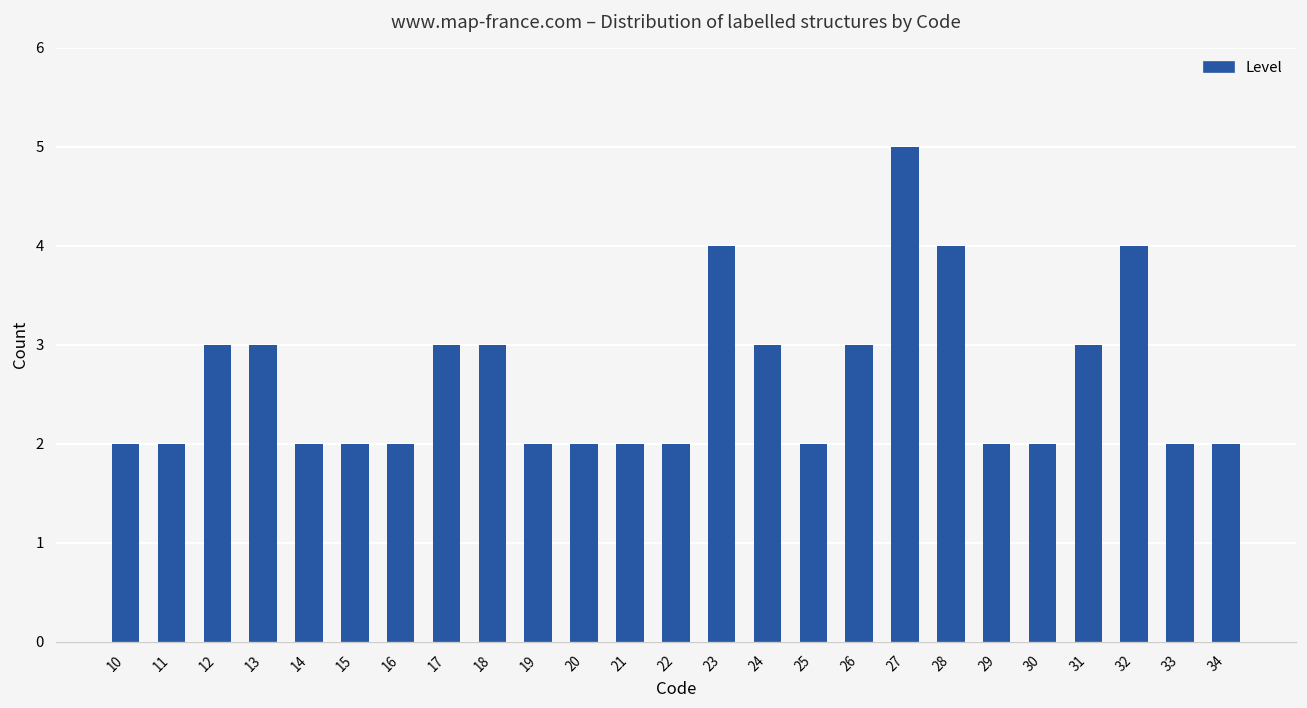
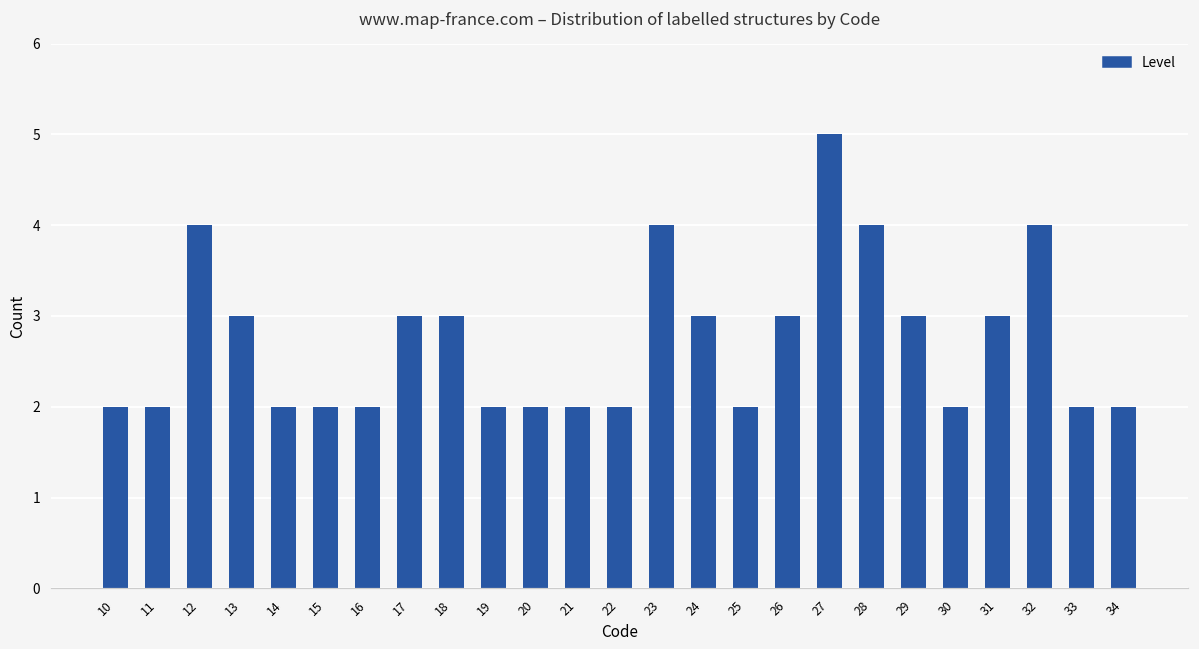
12: 3 -> 4
29: 2 -> 3
